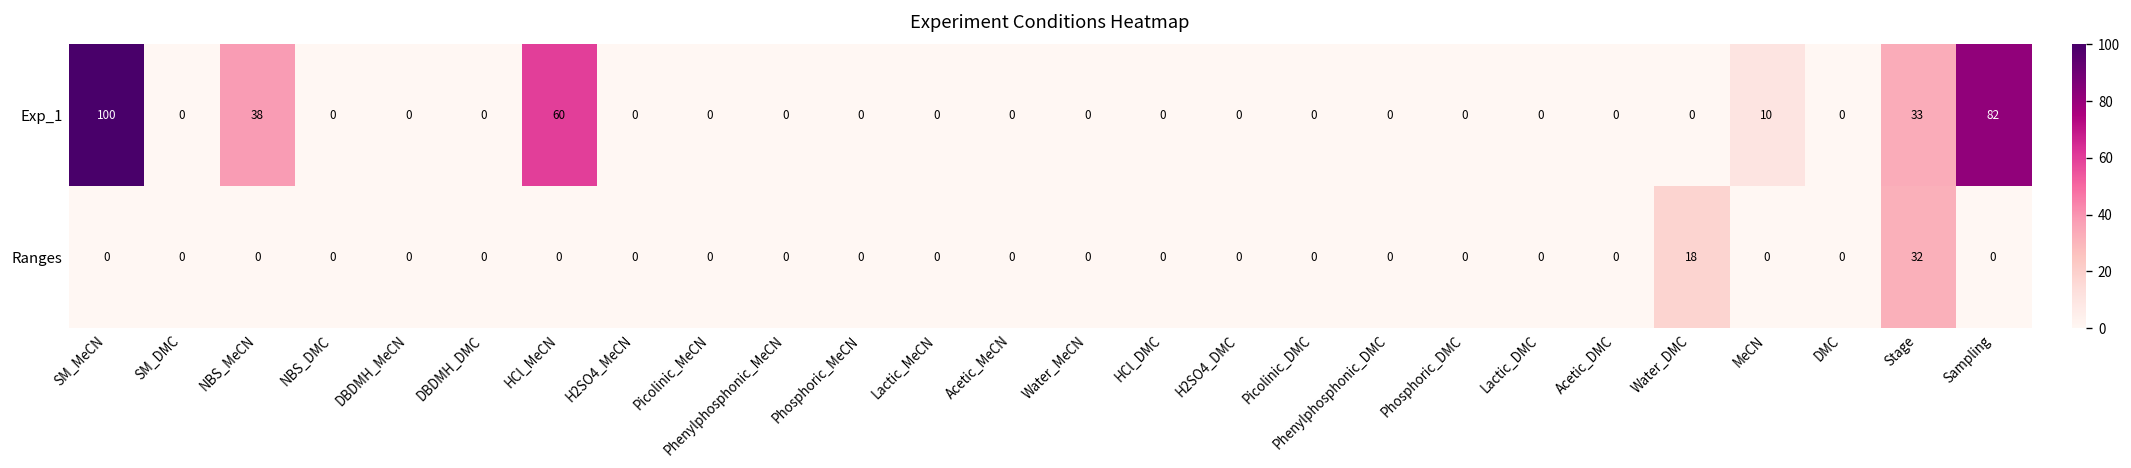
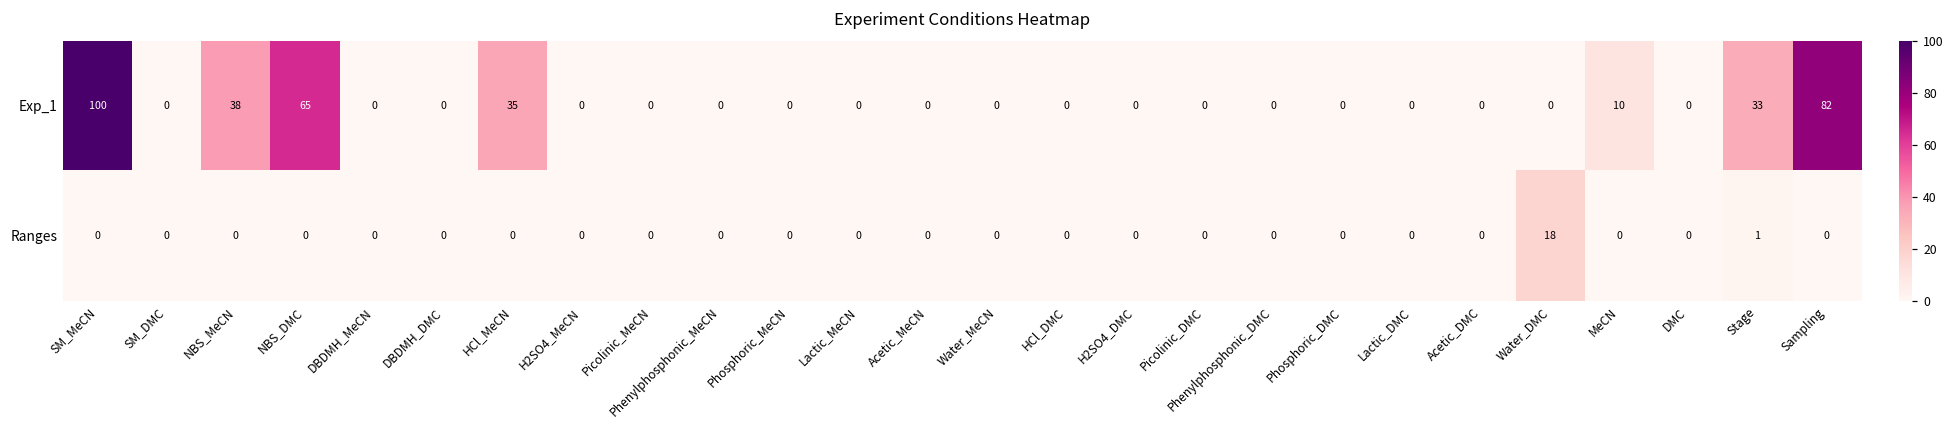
Exp_1, NBS_DMC: 0 -> 65
Exp_1, HCl_MeCN: 60 -> 35
Ranges, Stage: 32 -> 1
